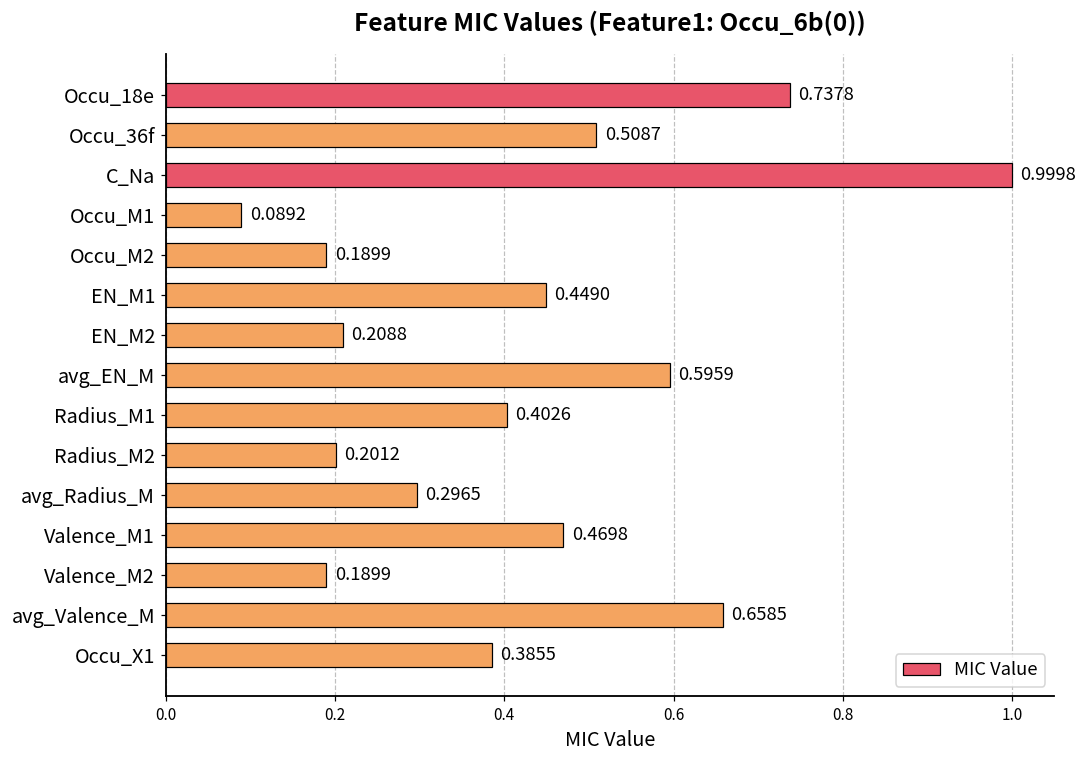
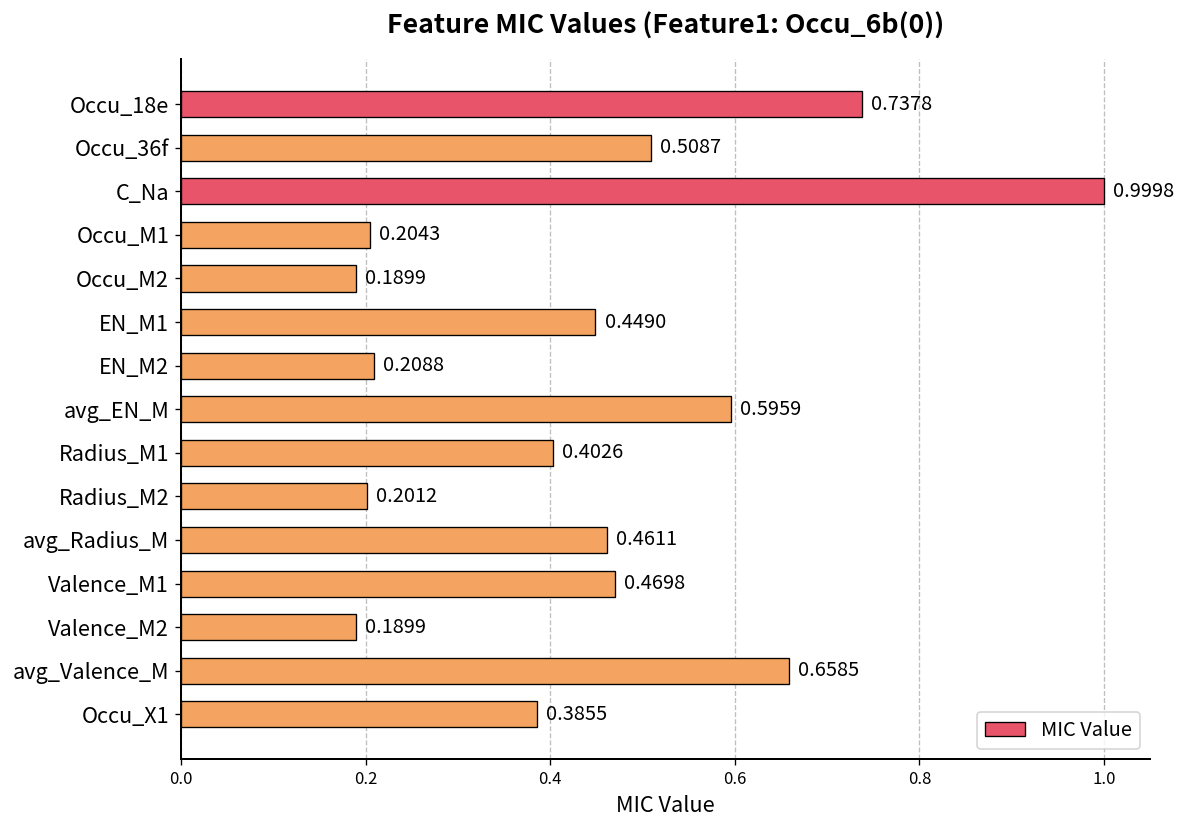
Occu_M1: 0.0892 -> 0.2043
avg_Radius_M: 0.2965 -> 0.4611
